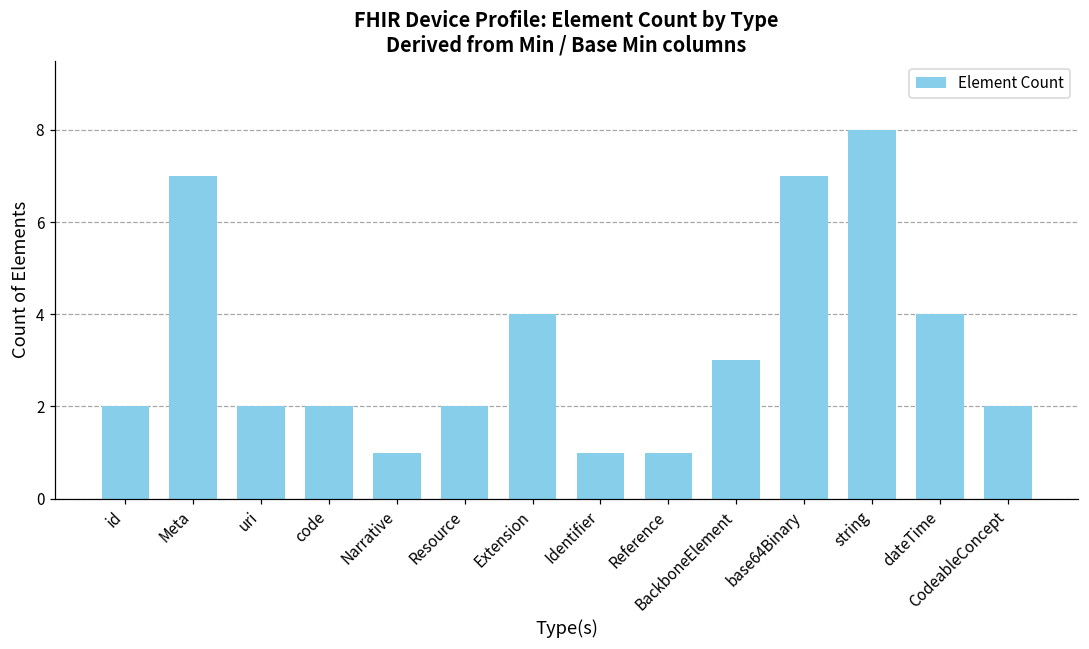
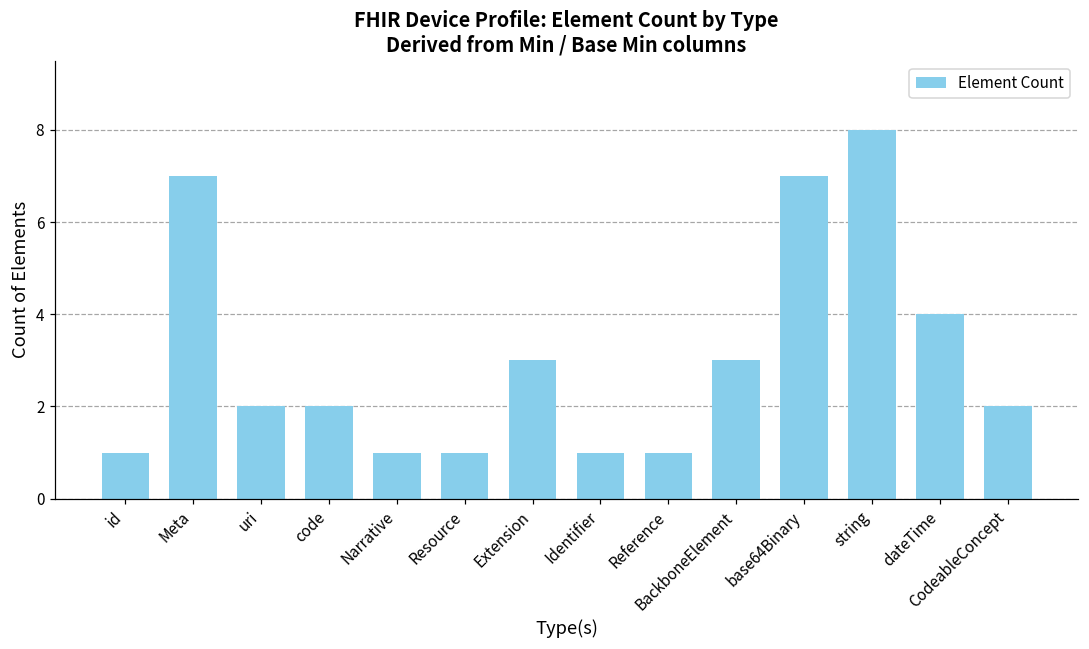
id: 2 -> 1
Resource: 2 -> 1
Extension: 4 -> 3
